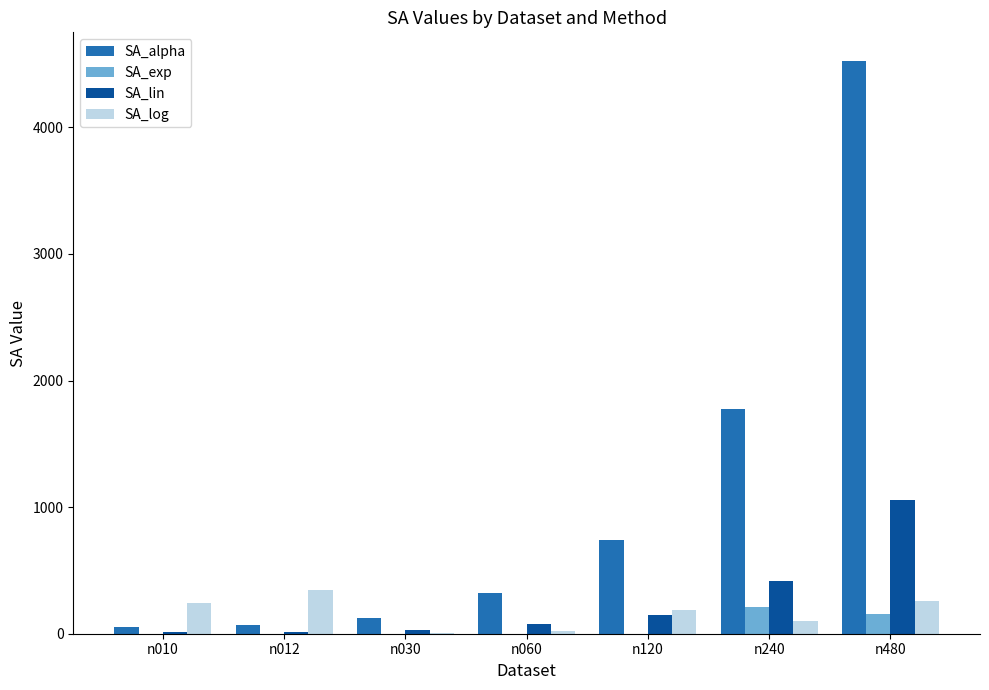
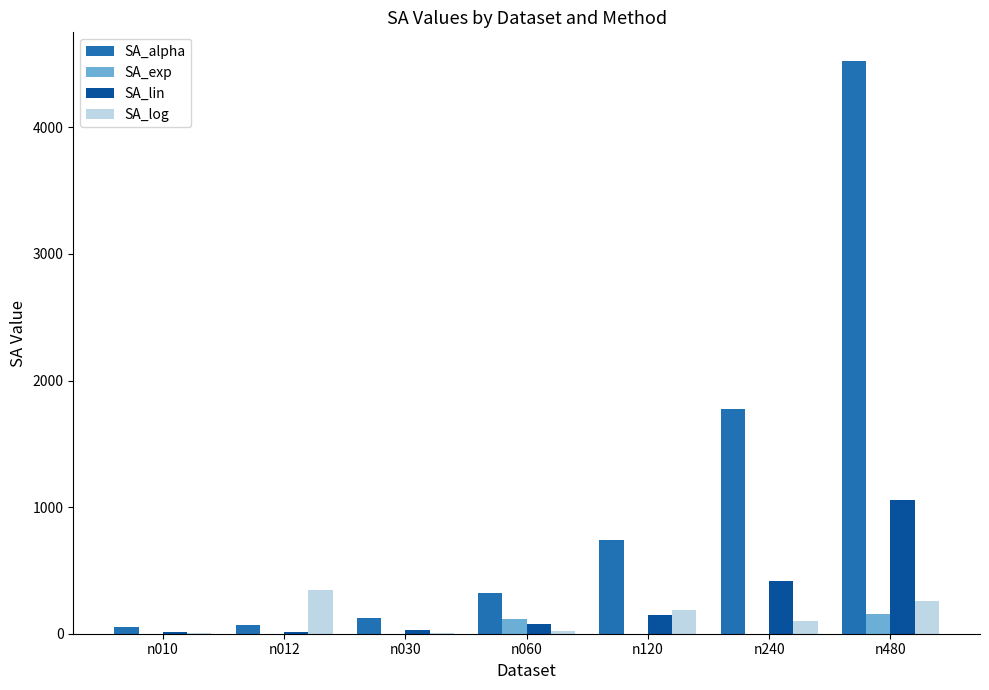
SA_log, n010: 250 -> 0
SA_exp, n060: 0 -> 110
SA_exp, n240: 210 -> 0
